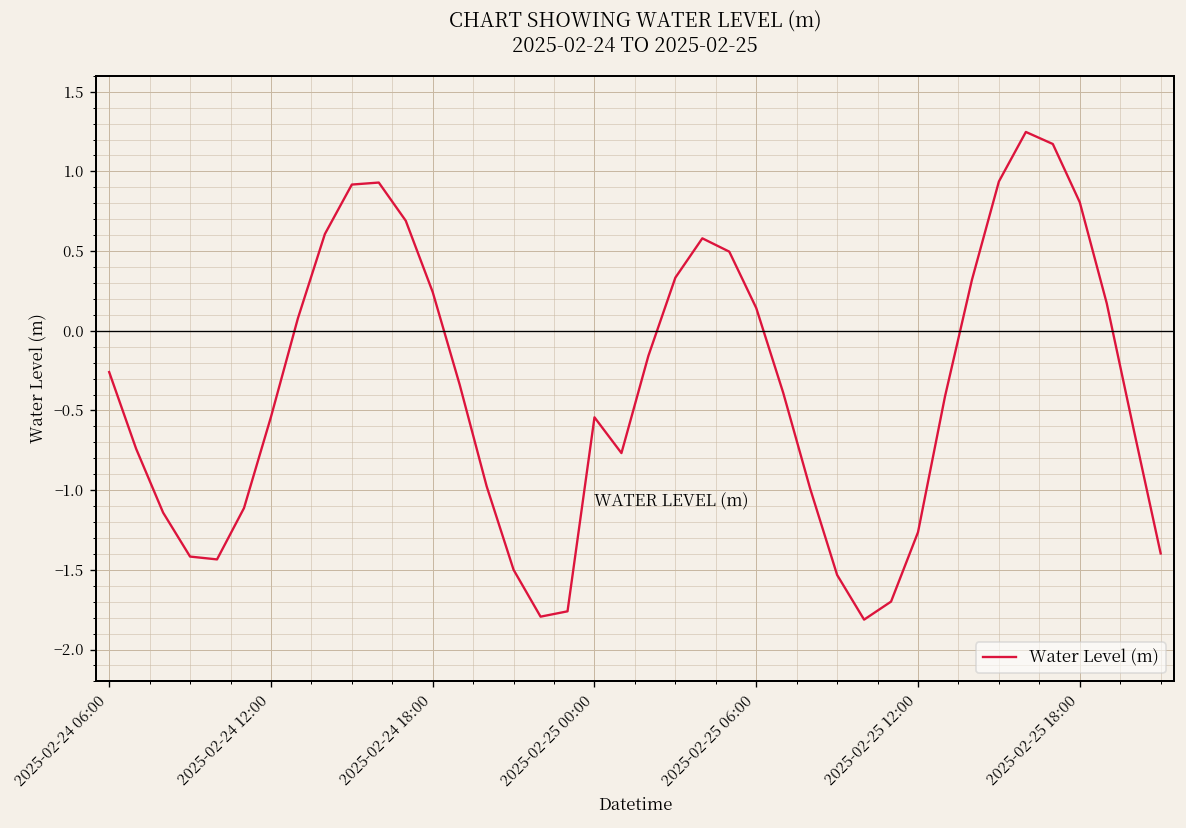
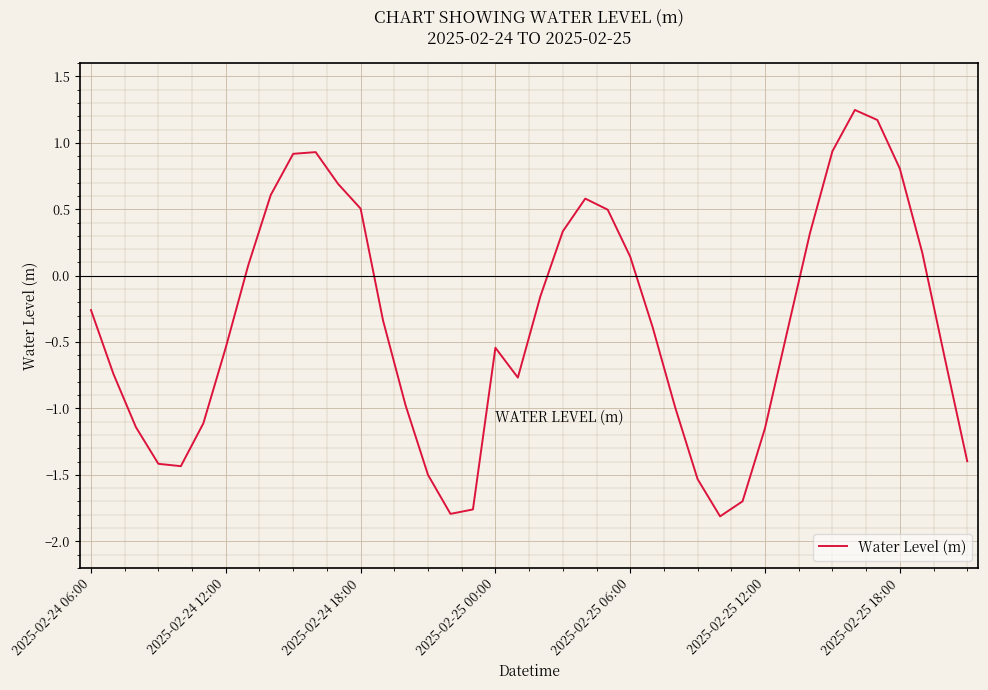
2025-02-24 18:00: 0.24 -> 0.50
2025-02-25 12:00: -1.26 -> -1.15
